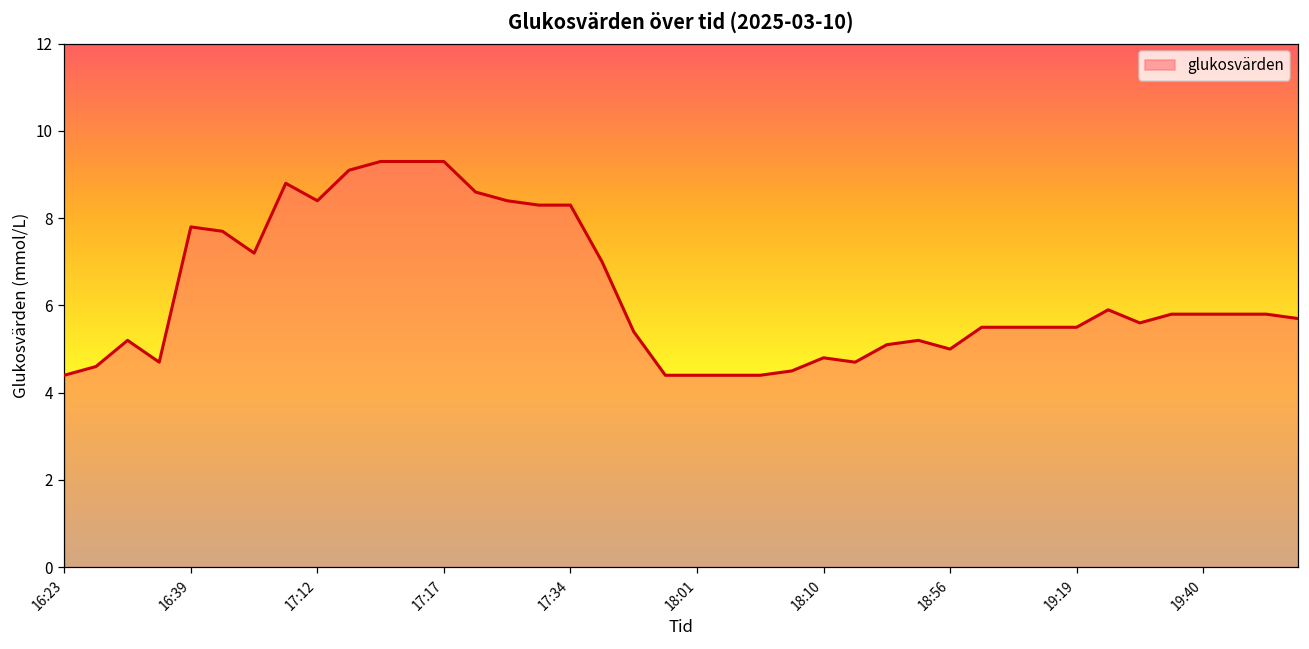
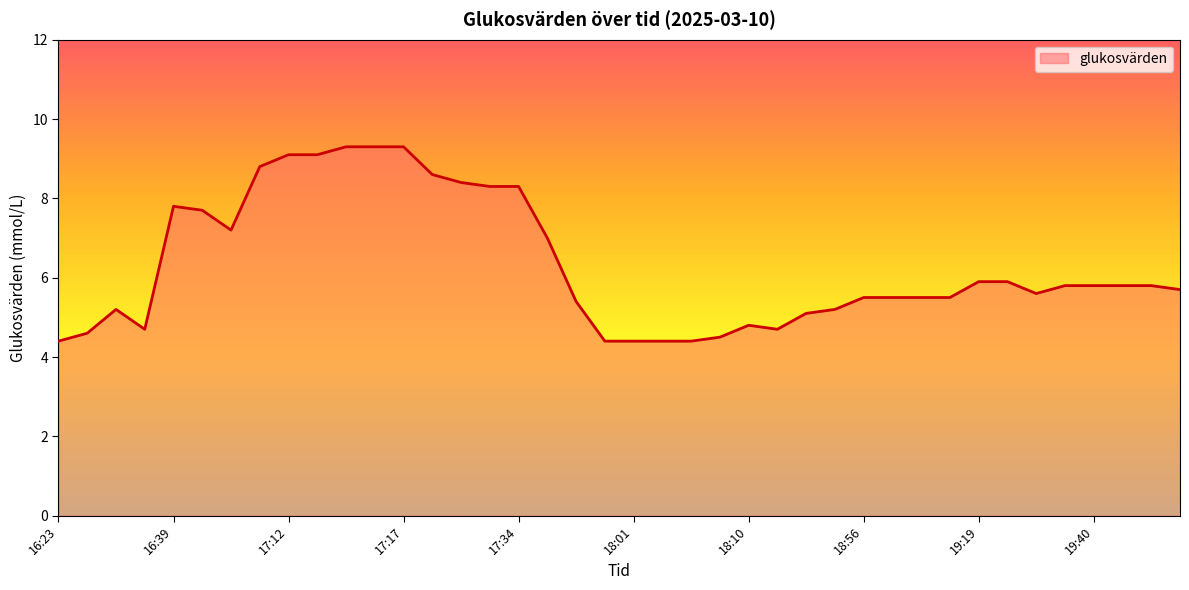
17:12: 8.4 -> 9.1
18:56: 5.0 -> 5.5
19:19: 5.5 -> 5.9
